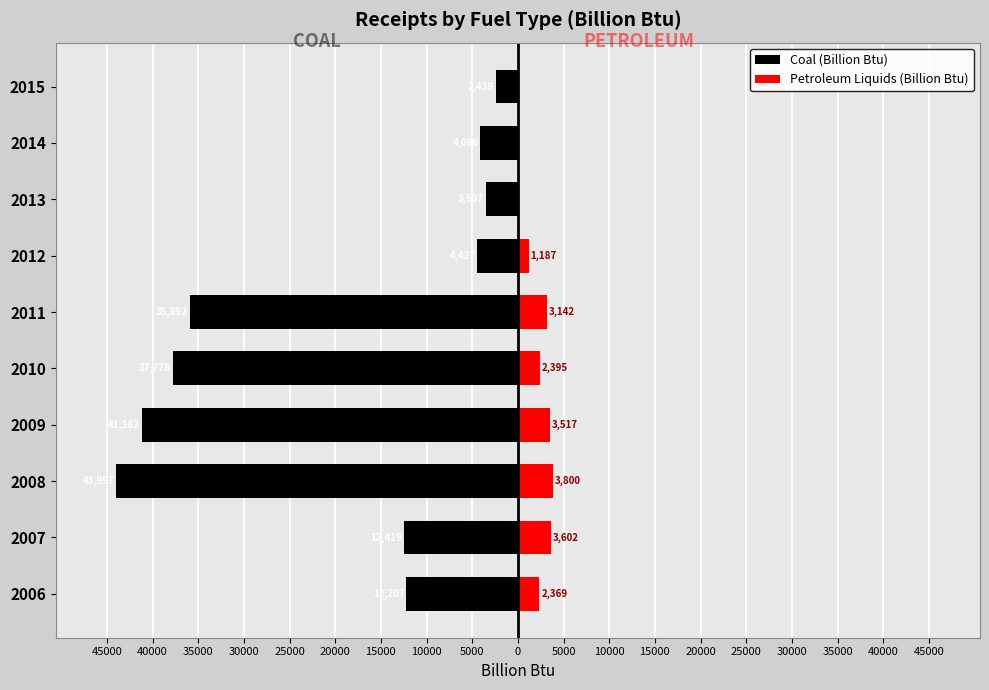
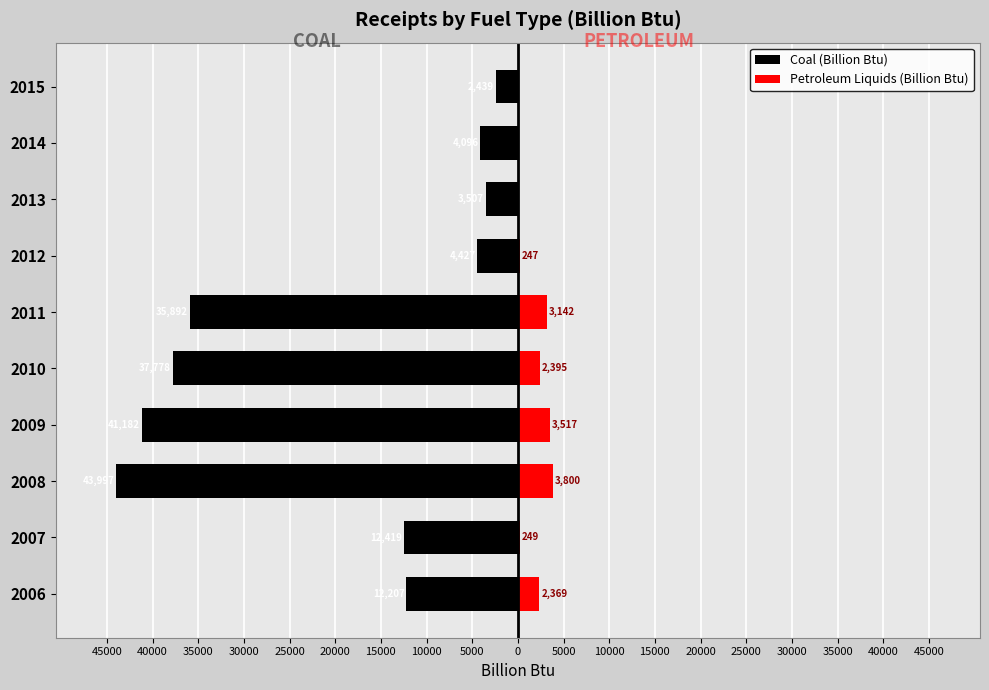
Petroleum Liquids (Billion Btu), 2012: 1,187 -> 247
Petroleum Liquids (Billion Btu), 2007: 3,602 -> 249
